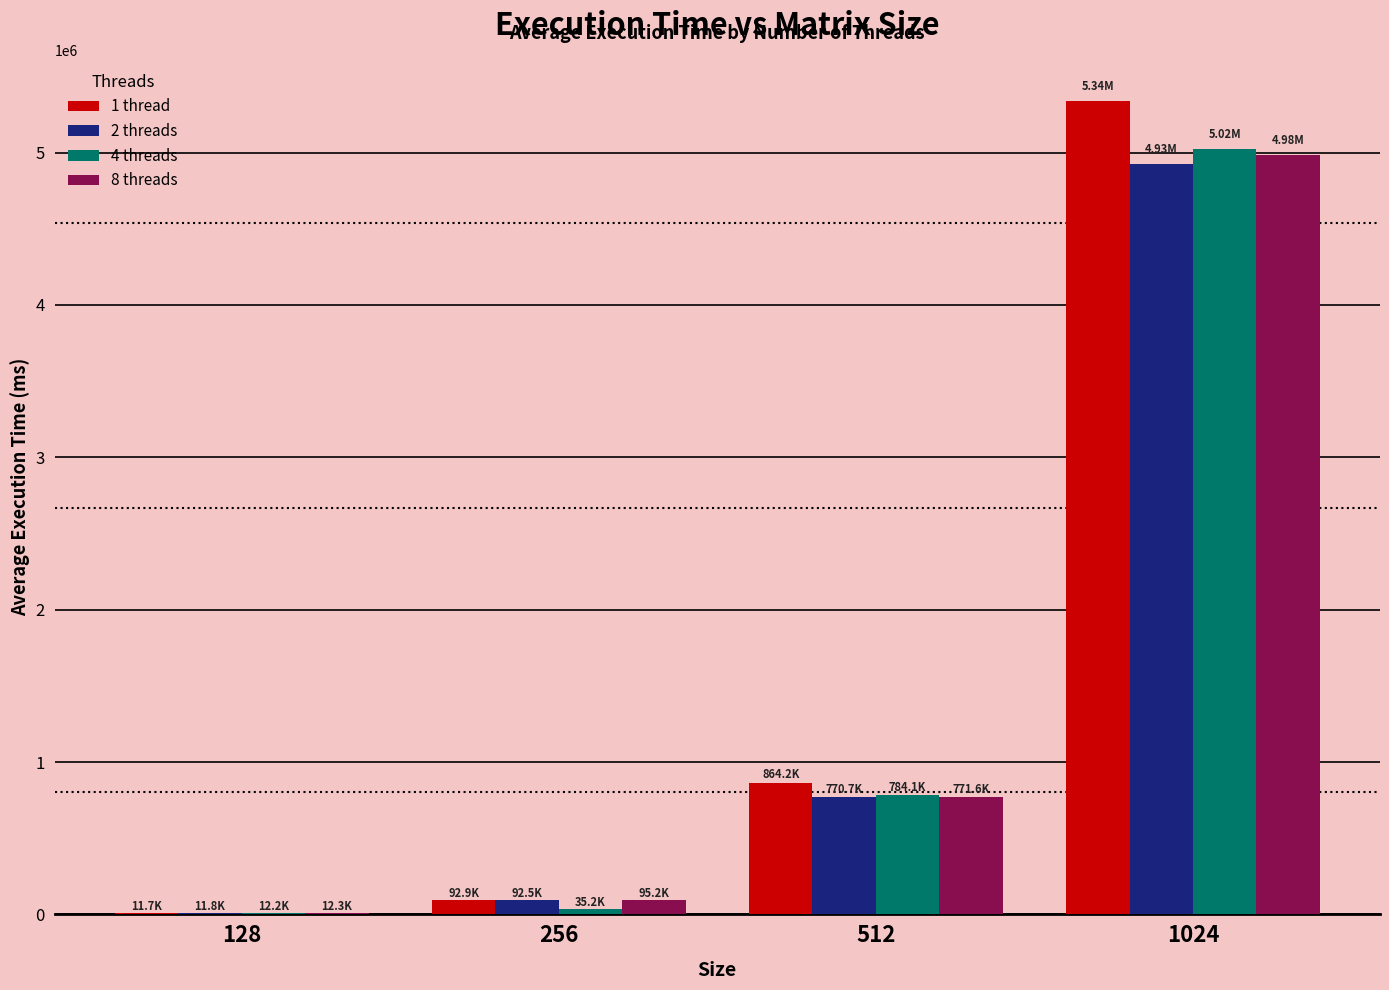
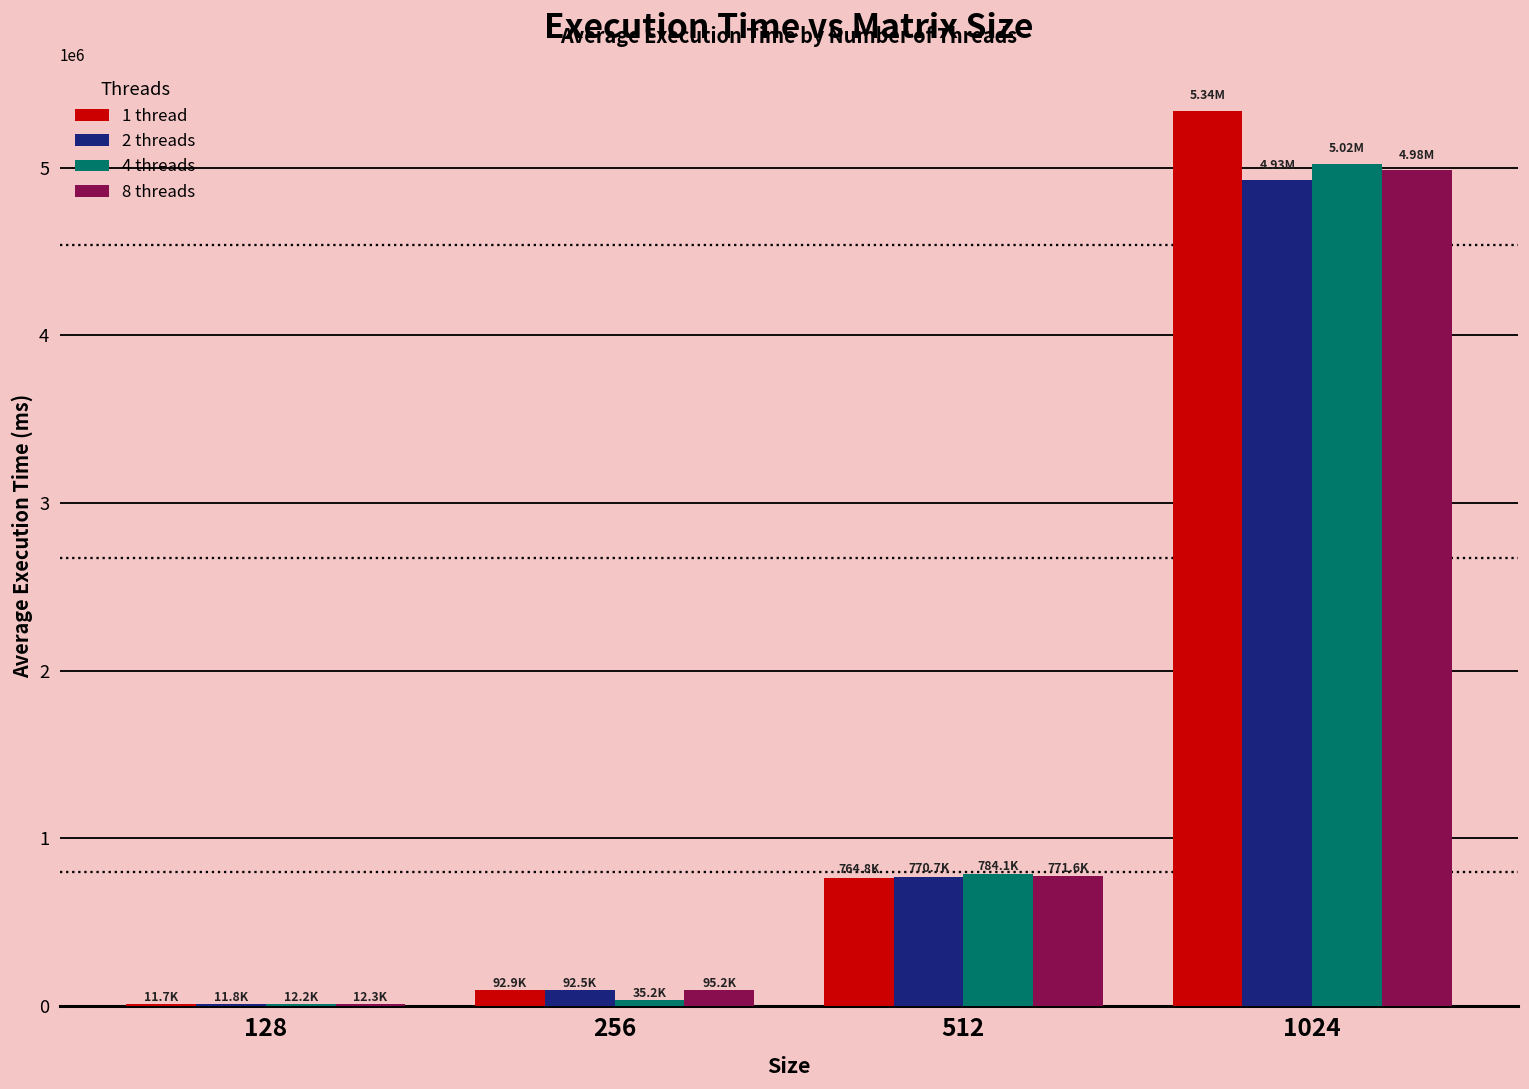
1 thread, 512: 864.2K -> 764.8K
